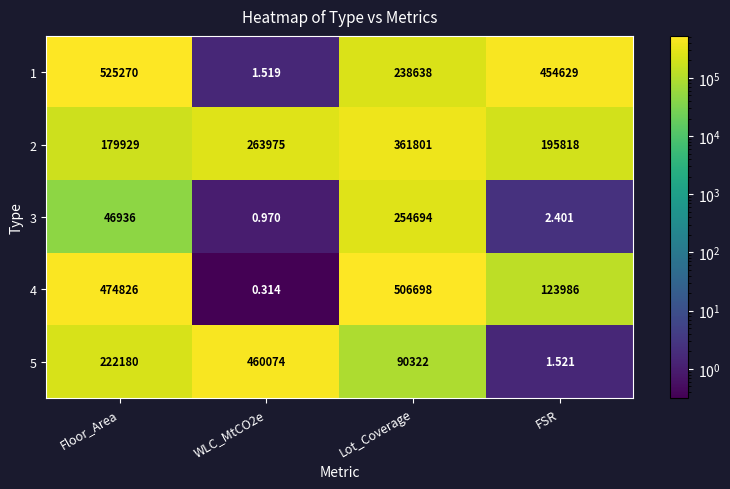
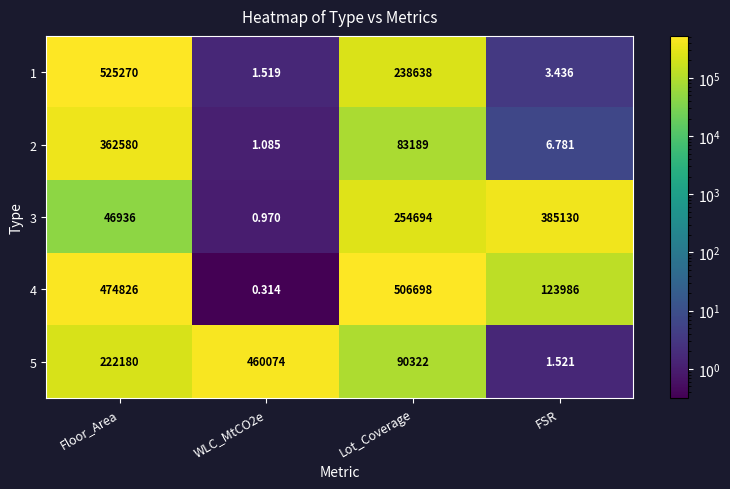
1, FSR: 454629 -> 3.436
2, Floor_Area: 179929 -> 362580
2, WLC_MtCO2e: 263975 -> 1.085
2, Lot_Coverage: 361801 -> 83189
2, FSR: 195818 -> 6.781
3, FSR: 2.401 -> 385130
